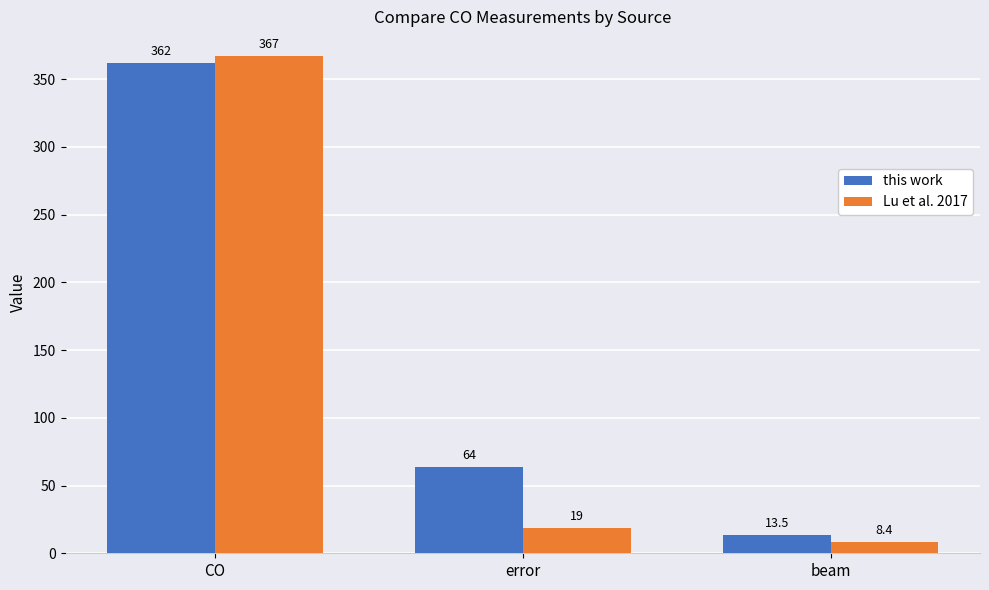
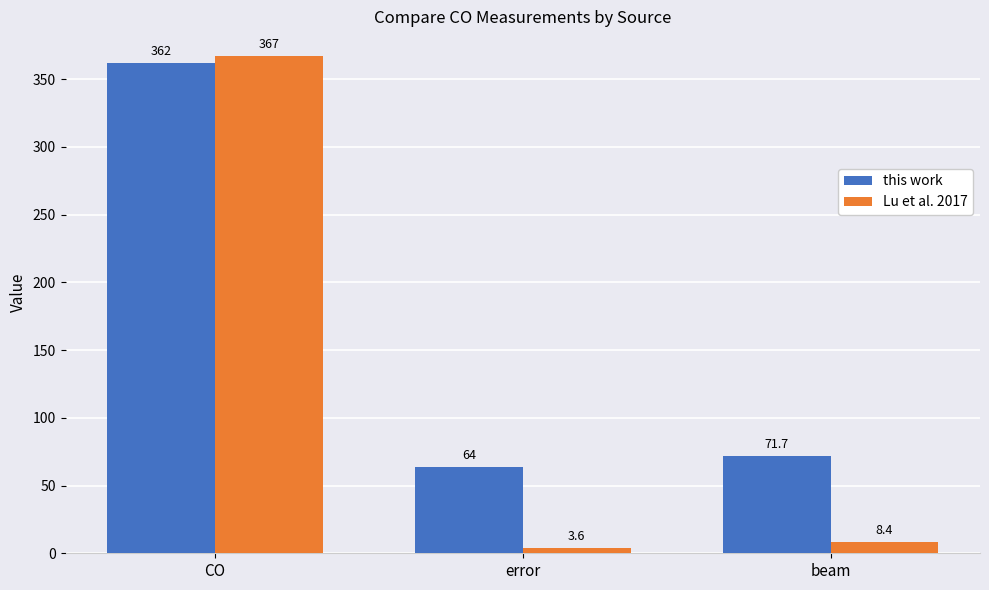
Lu et al. 2017, error: 19 -> 3.6
this work, beam: 13.5 -> 71.7
